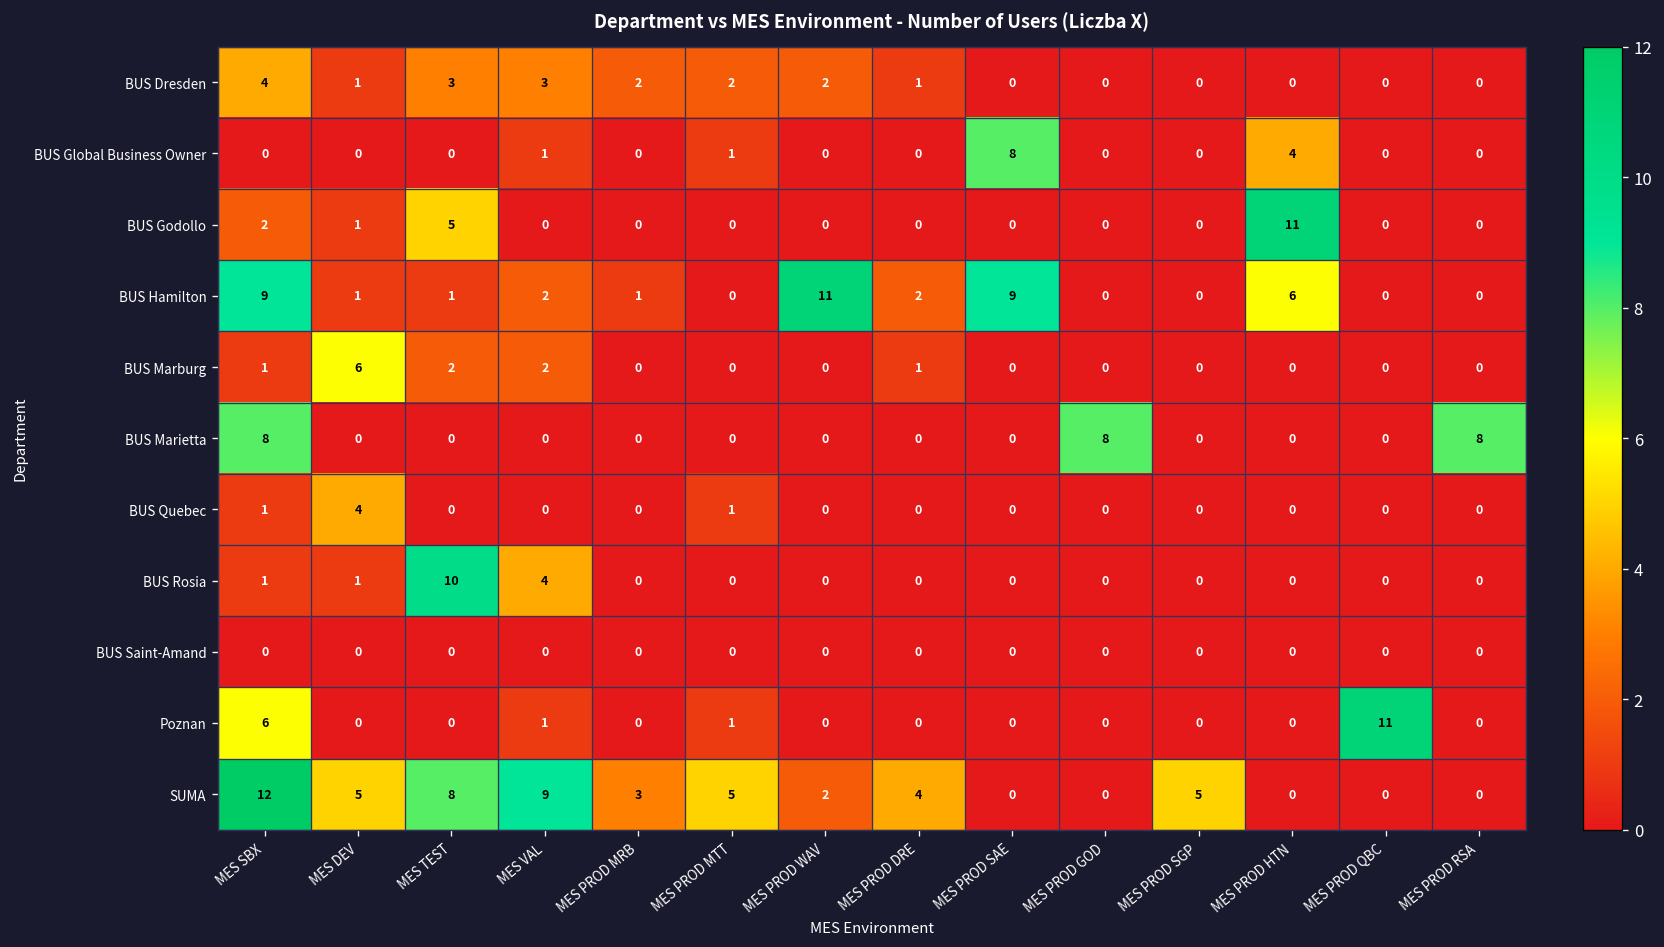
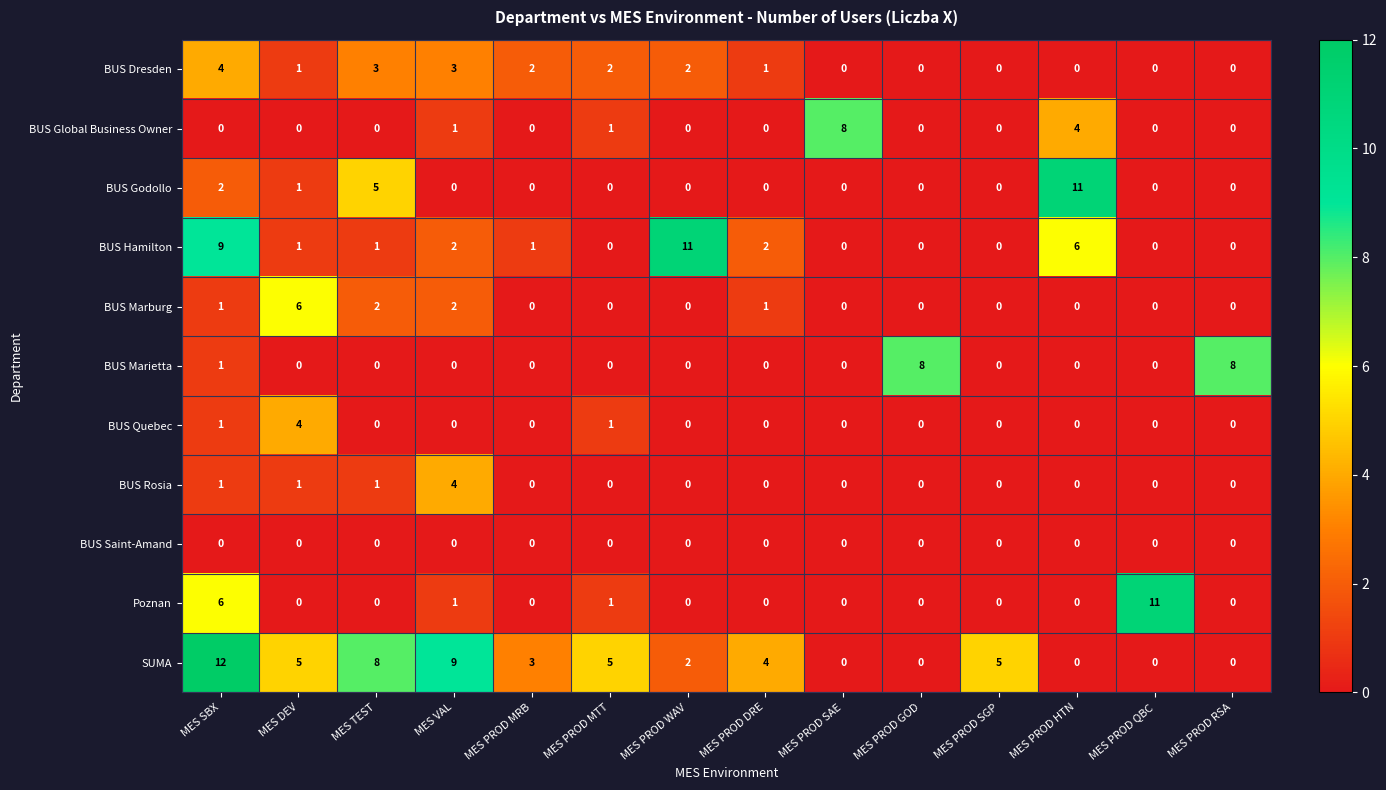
BUS Hamilton, MES PROD SAE: 9 -> 0
BUS Marietta, MES SBX: 8 -> 1
BUS Rosia, MES TEST: 10 -> 1
